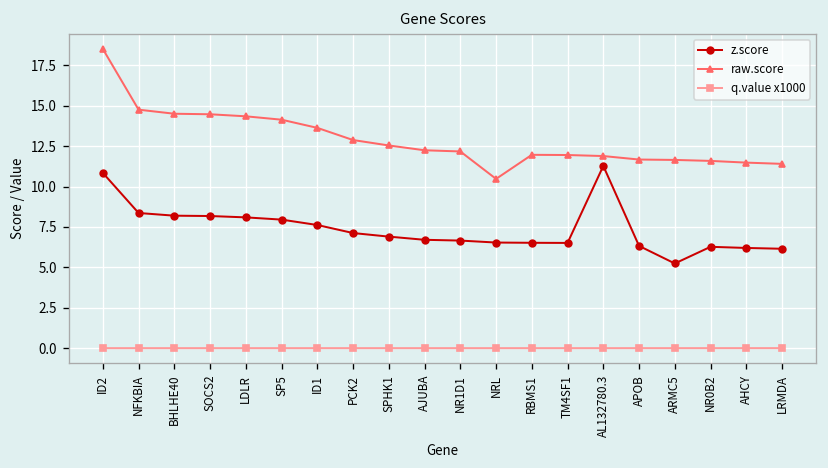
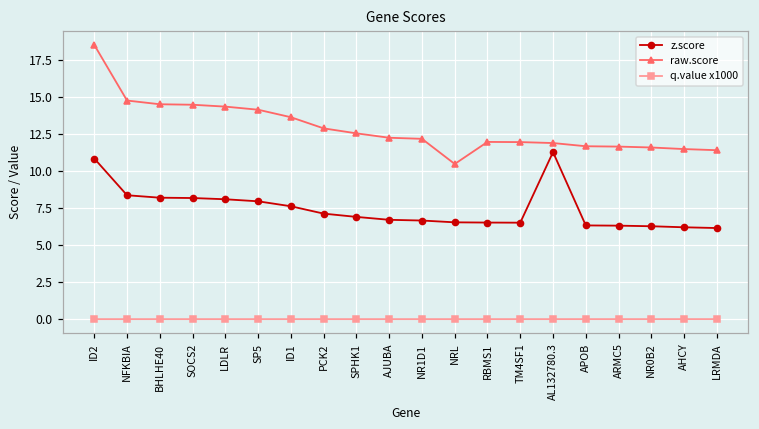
z.score, ARMC5: 5.2 -> 6.3
